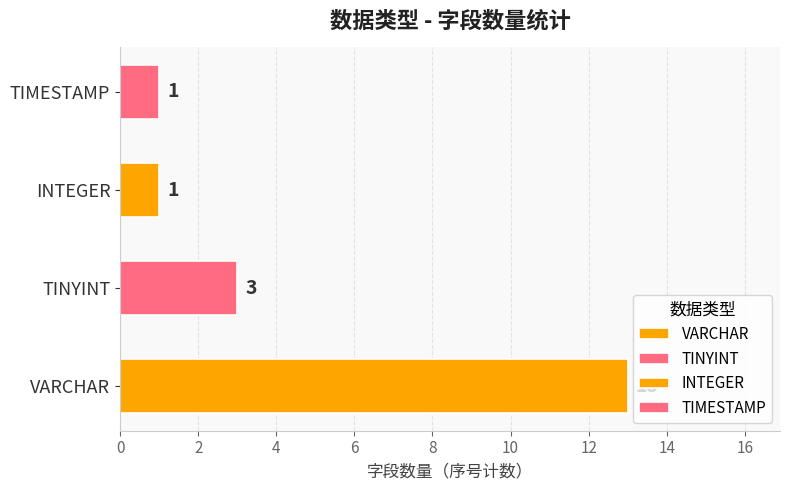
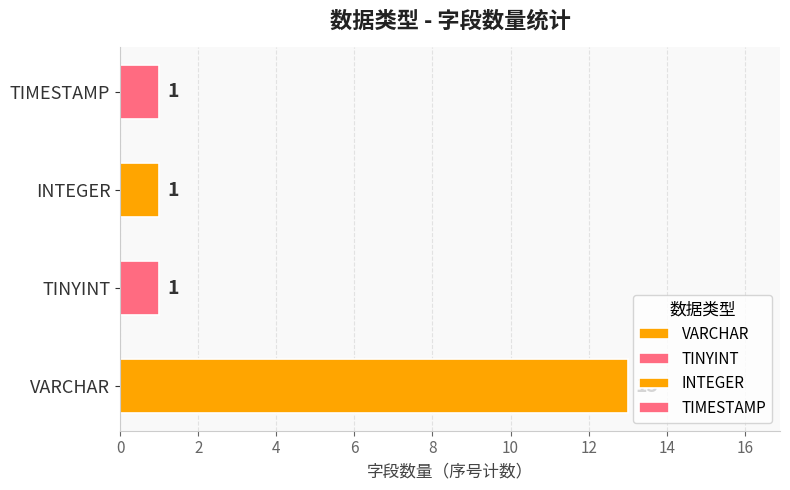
TINYINT: 3 -> 1
